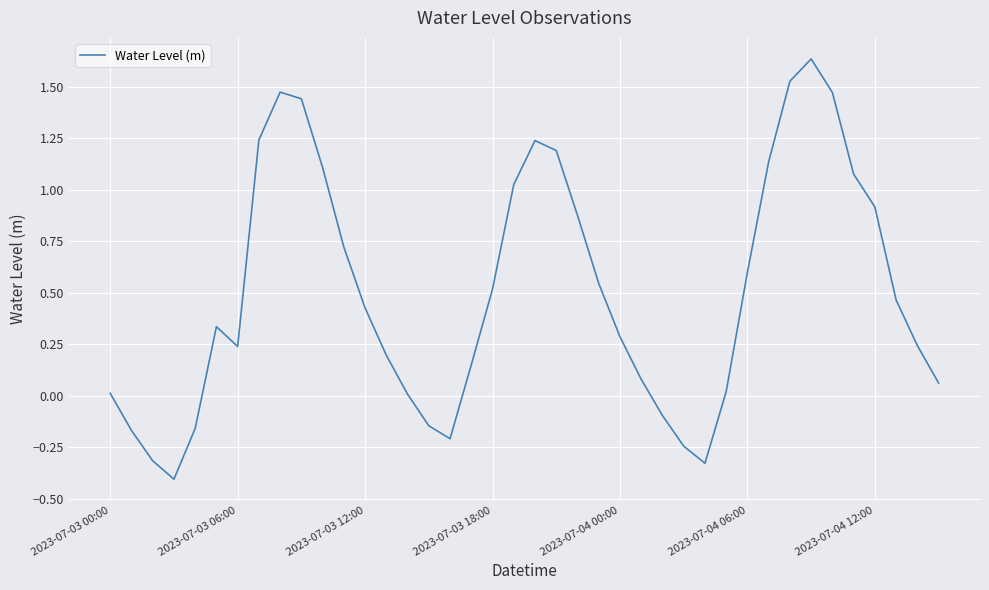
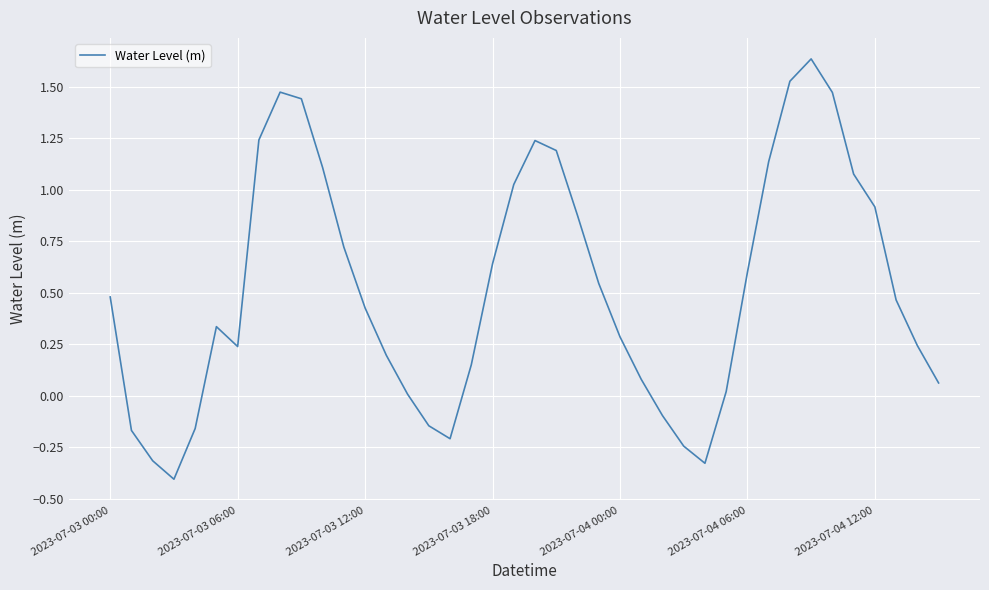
2023-07-03 00:00: 0.01 -> 0.48
2023-07-03 18:00: 0.52 -> 0.64
